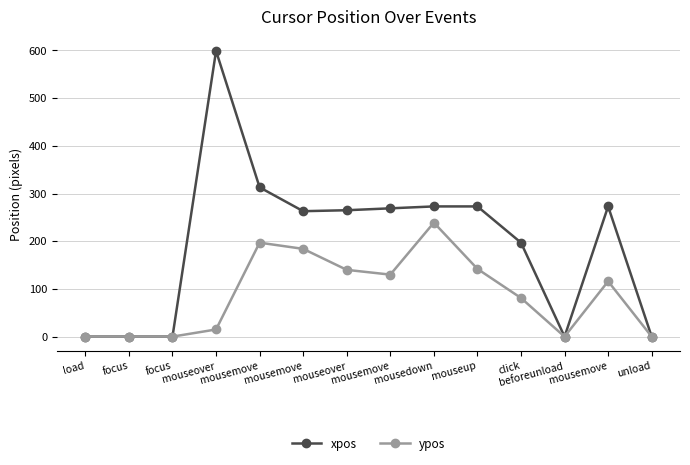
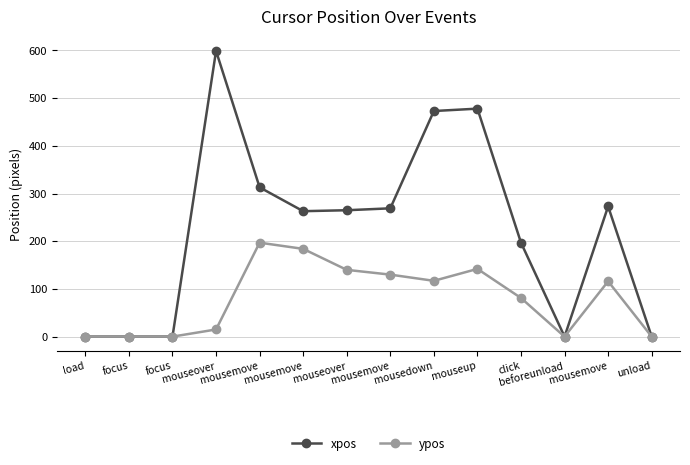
xpos, mousedown: 270 -> 470
ypos, mousedown: 240 -> 120
xpos, mouseup: 270 -> 480
